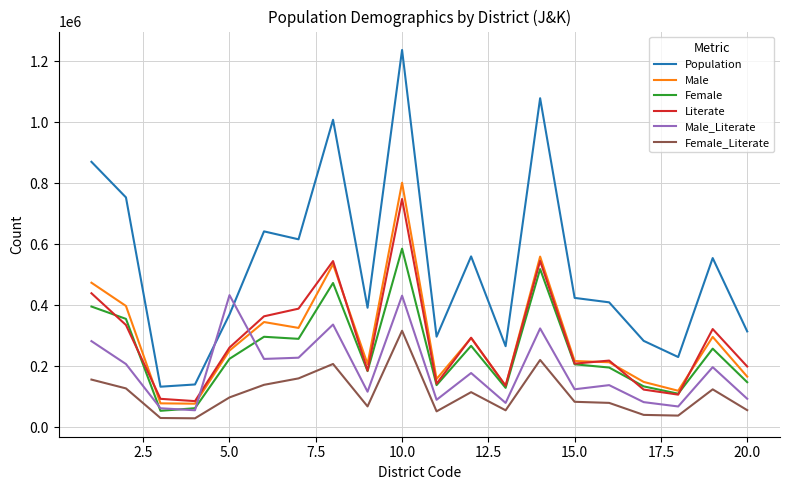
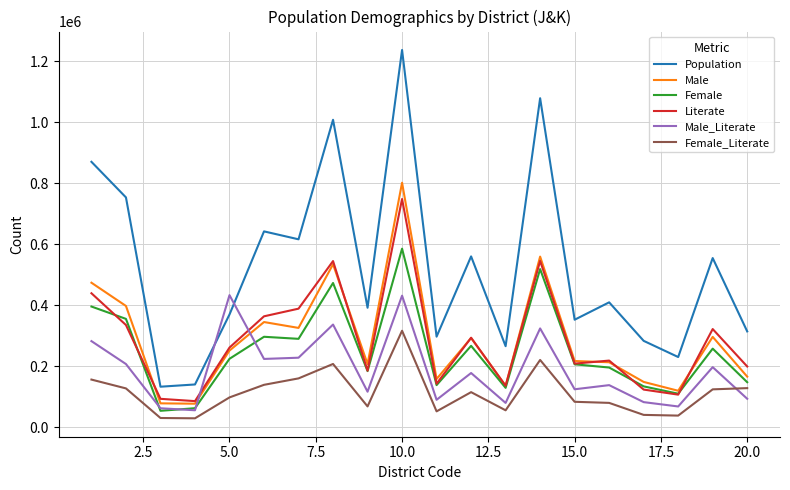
Population, 15.0: 420000 -> 350000
Female_Literate, 20.0: 60000 -> 130000
